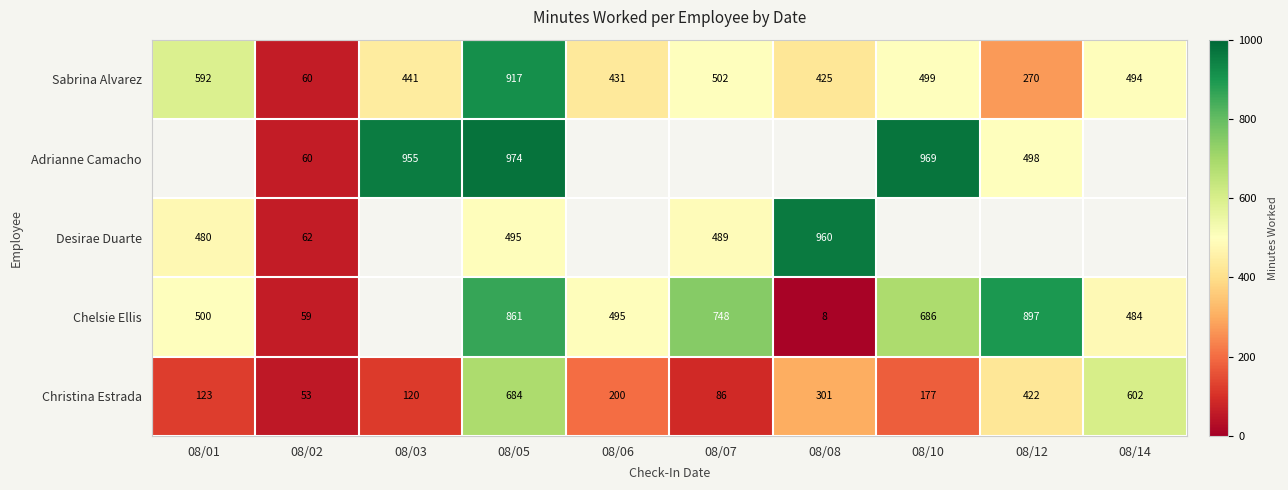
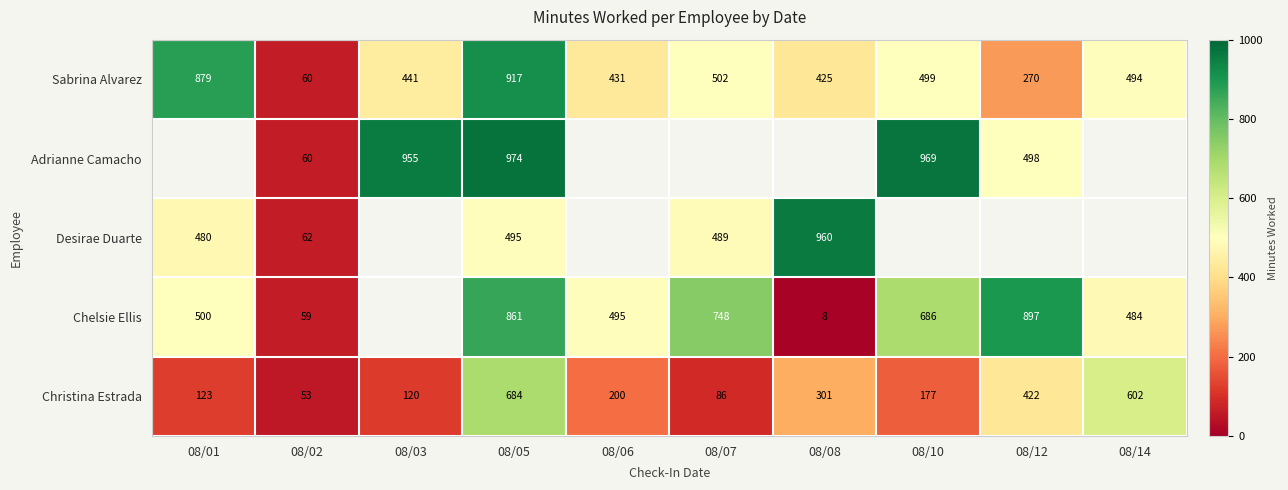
Sabrina Alvarez, 08/01: 592 -> 879
